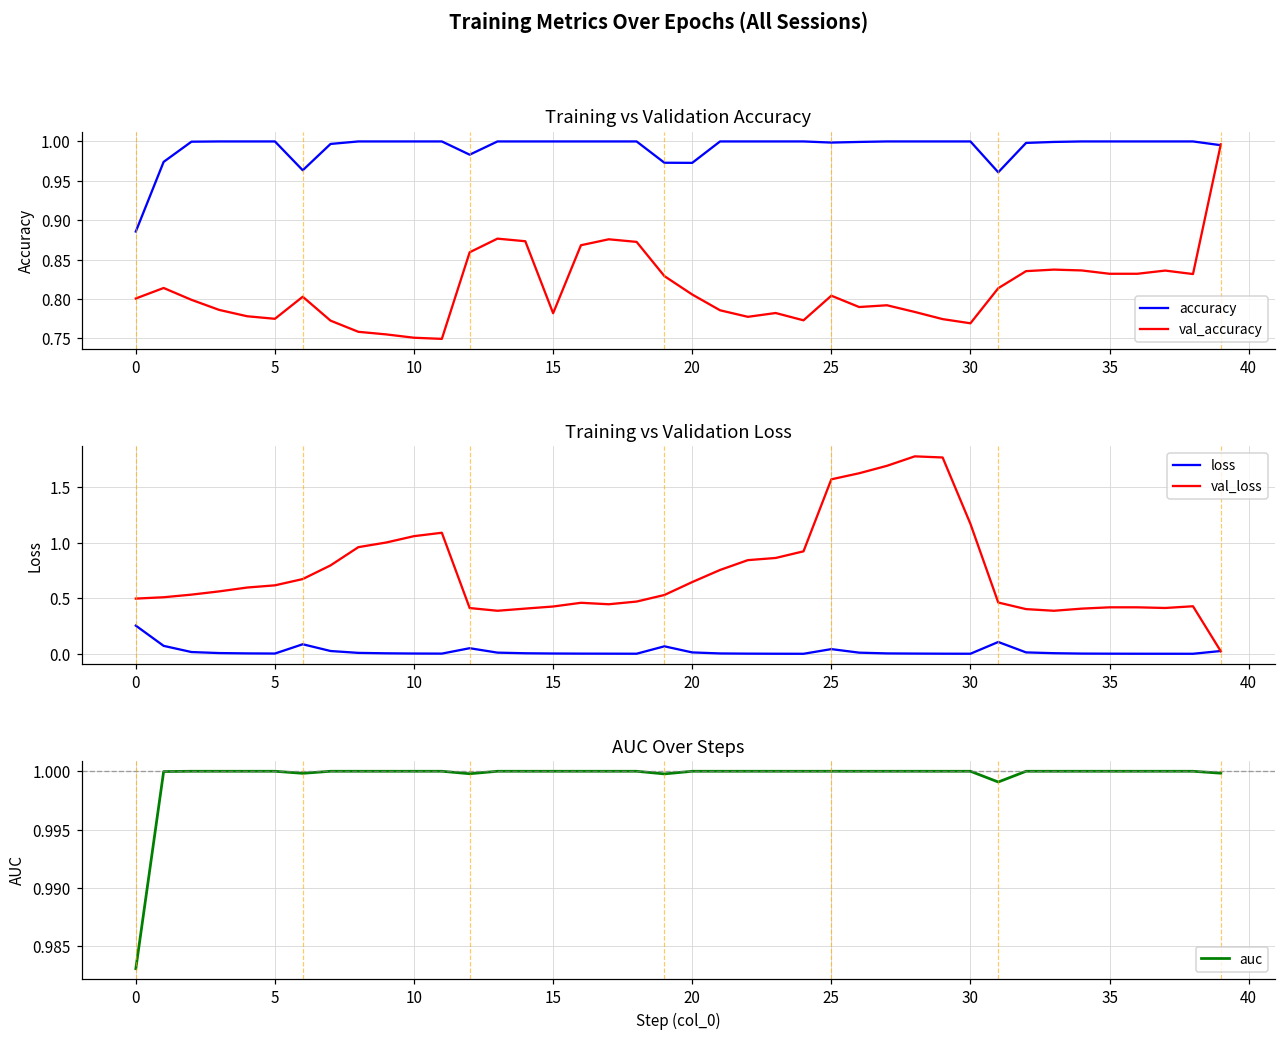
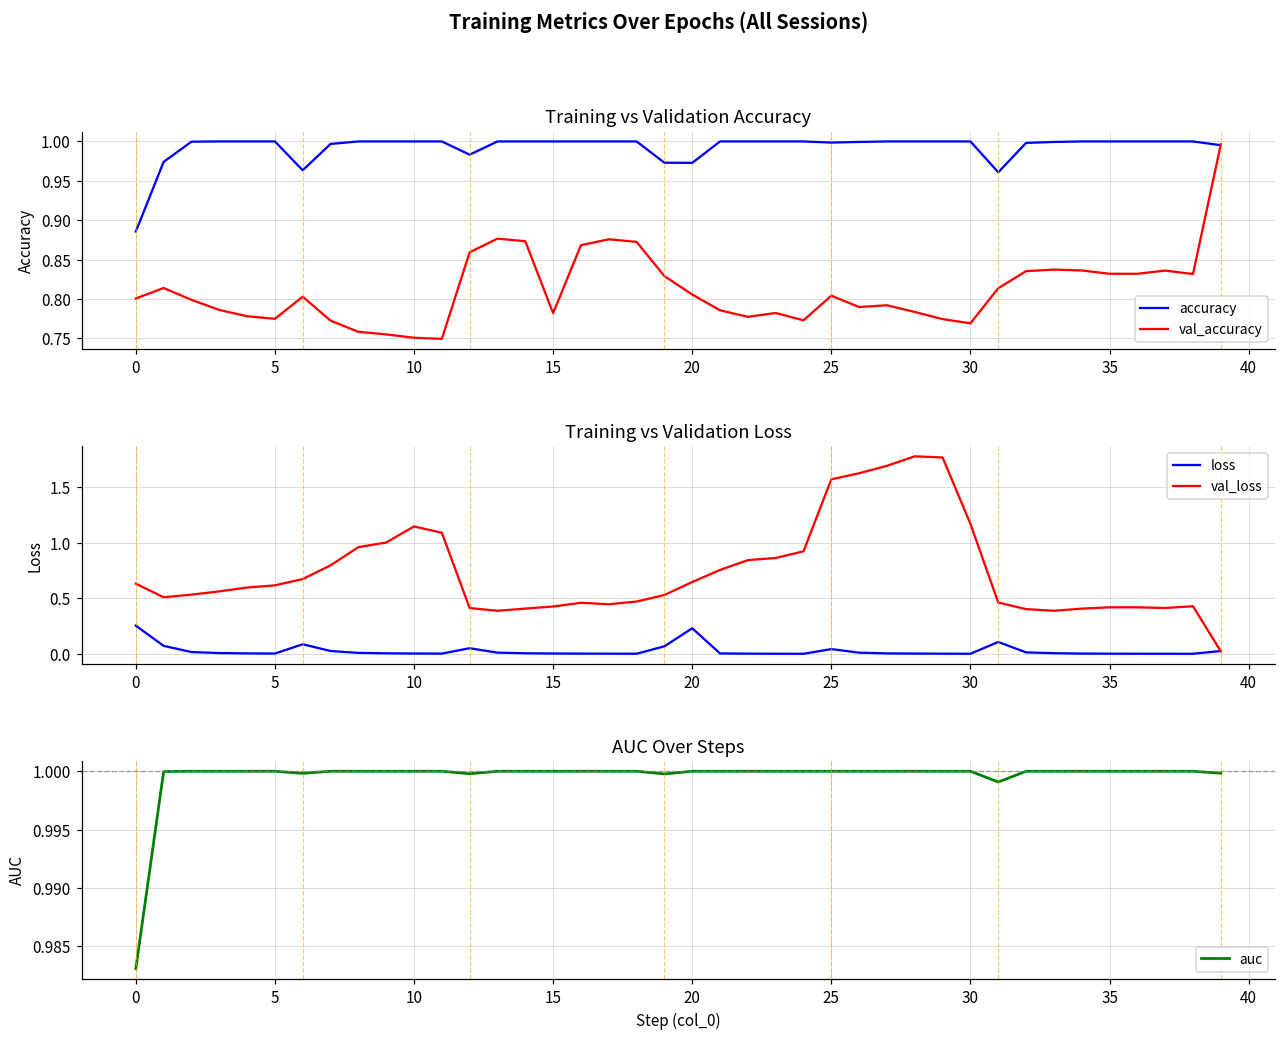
Training vs Validation Loss, val_loss, 0: 0.50 -> 0.63
Training vs Validation Loss, val_loss, 10: 1.06 -> 1.15
Training vs Validation Loss, loss, 20: 0.01 -> 0.23
